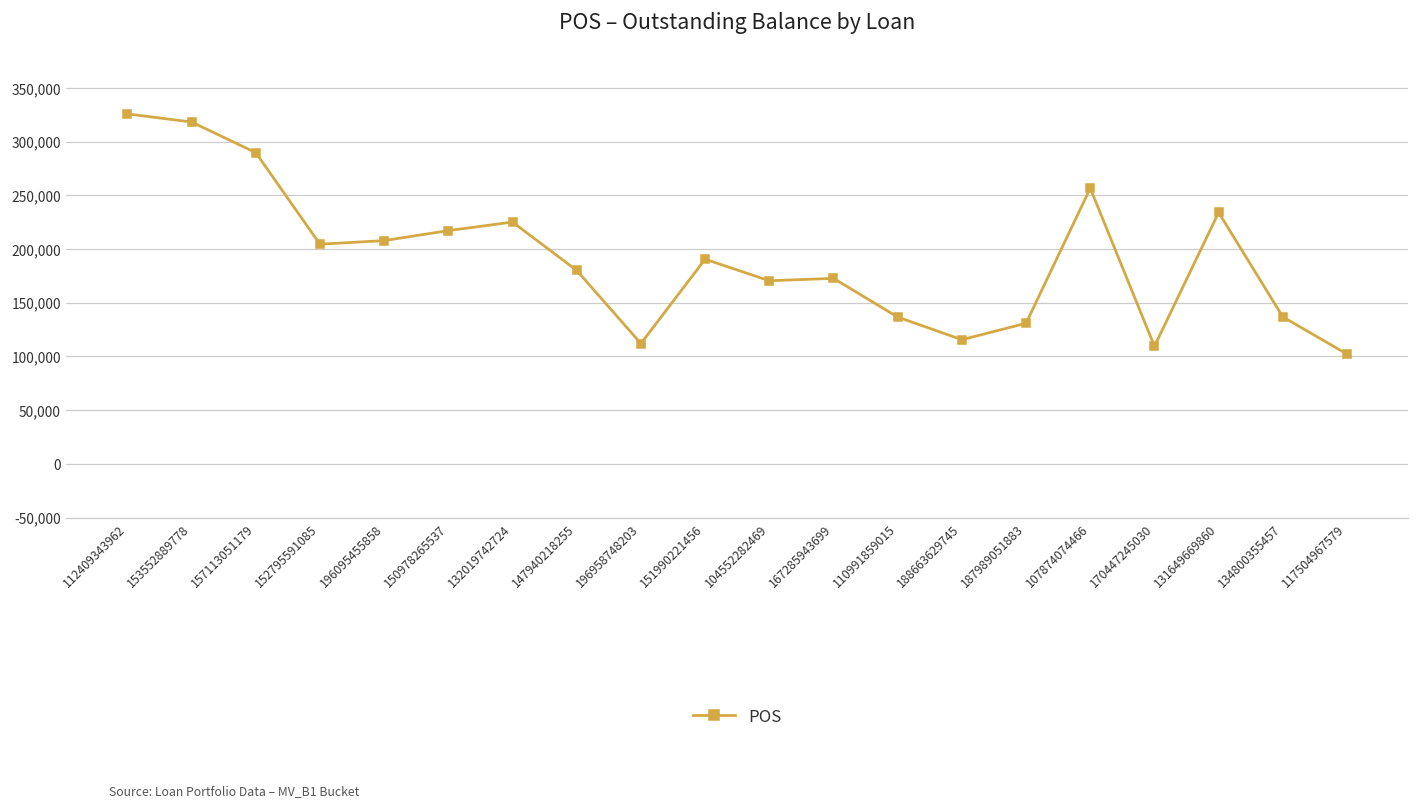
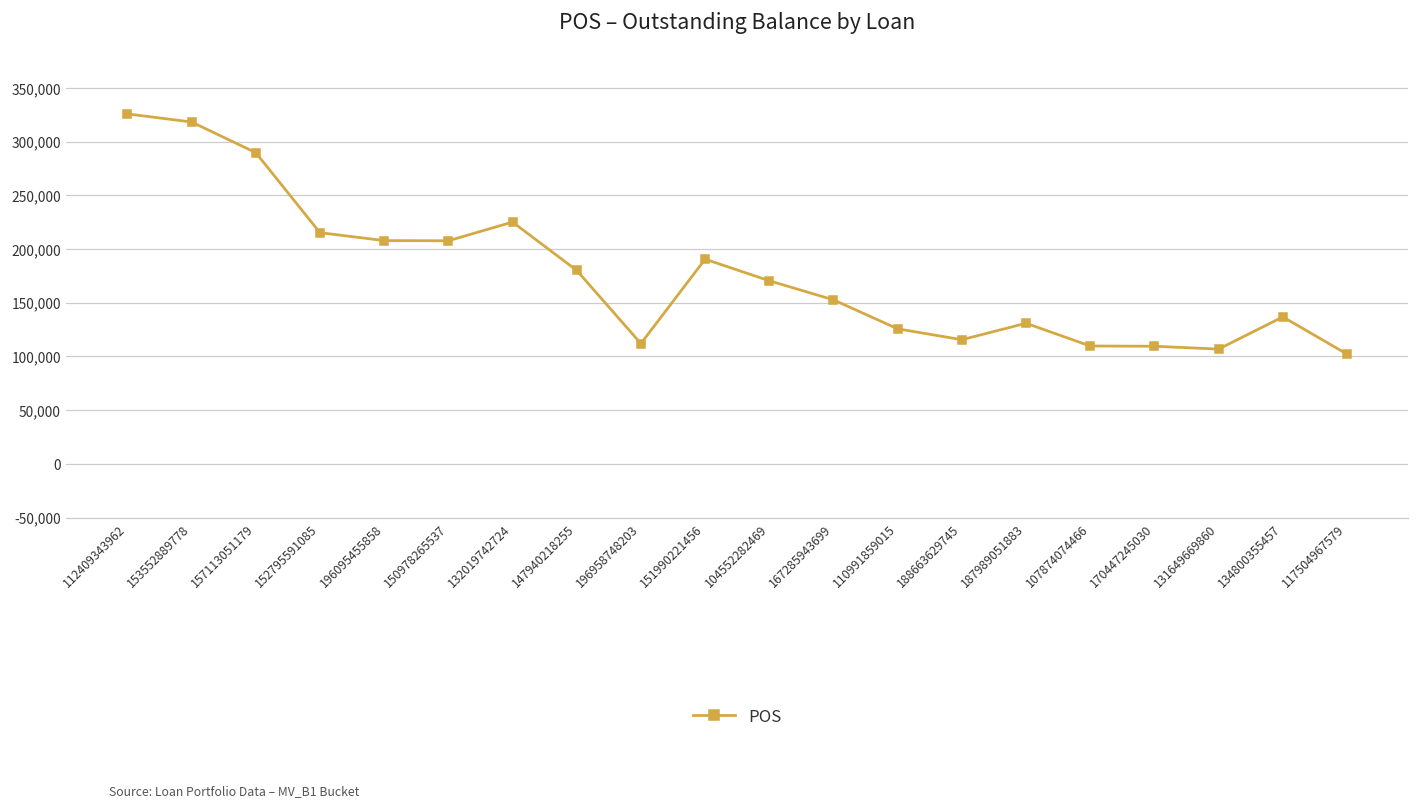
152795591085: 200,000 -> 220,000
150978265537: 220,000 -> 210,000
167285943699: 170,000 -> 150,000
110991859015: 140,000 -> 130,000
107874074466: 260,000 -> 110,000
131649669860: 230,000 -> 110,000
